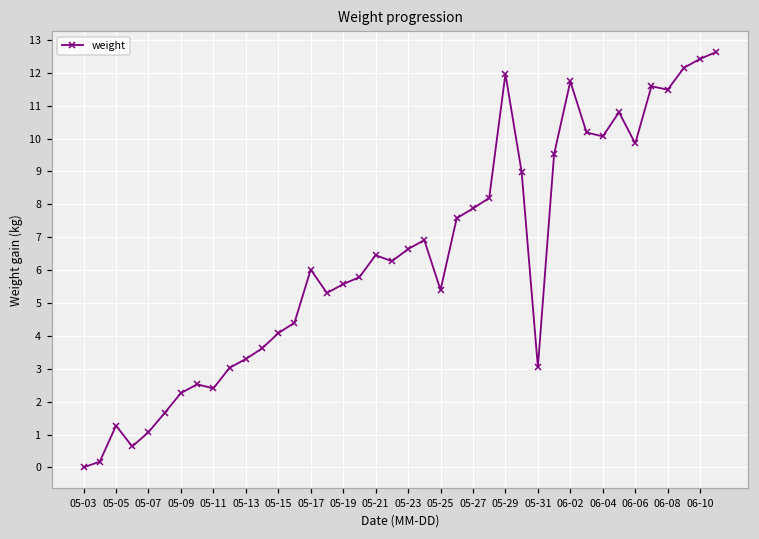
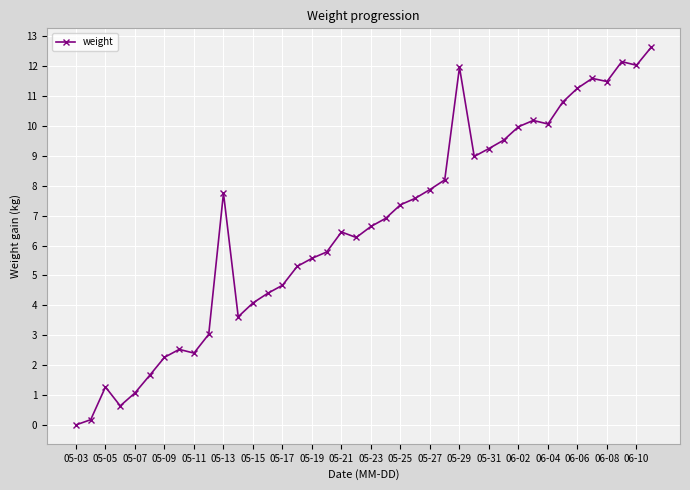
05-13: 3.3 -> 7.8
05-17: 6.0 -> 4.7
05-25: 5.4 -> 7.4
05-31: 3.1 -> 9.2
06-02: 11.7 -> 10.0
06-06: 9.9 -> 11.3
06-10: 12.4 -> 12.0
